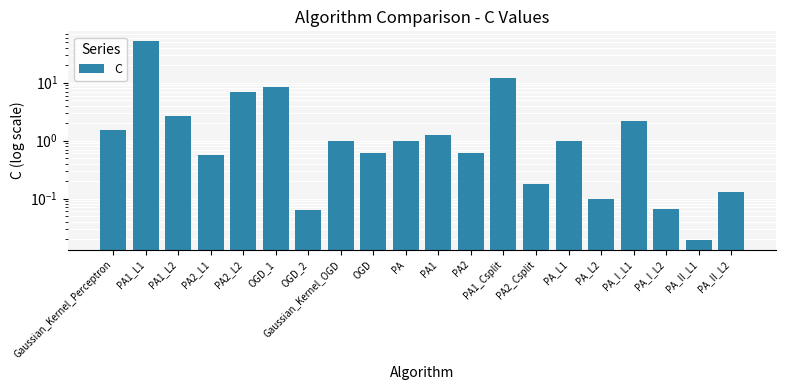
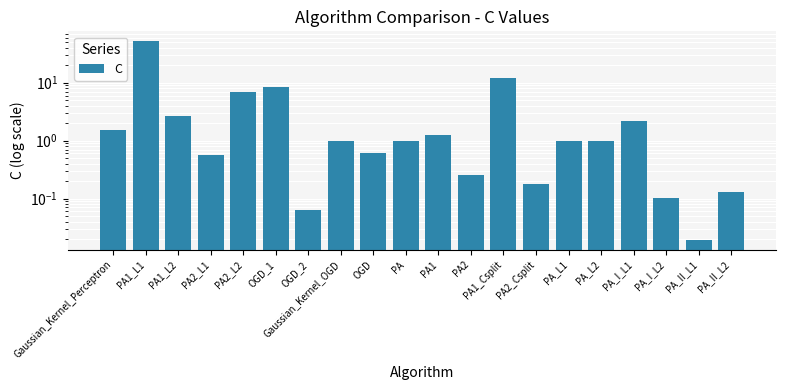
PA2: 0.6 -> 0.3
PA_L2: 0.1 -> 1.0
PA_I_L2: 0.07 -> 0.10
